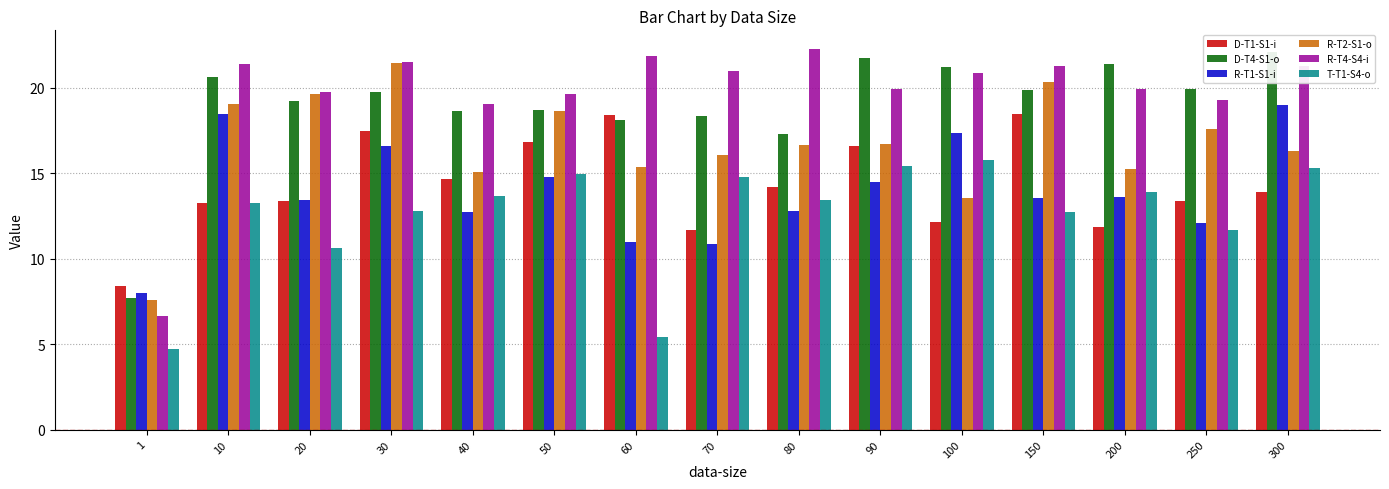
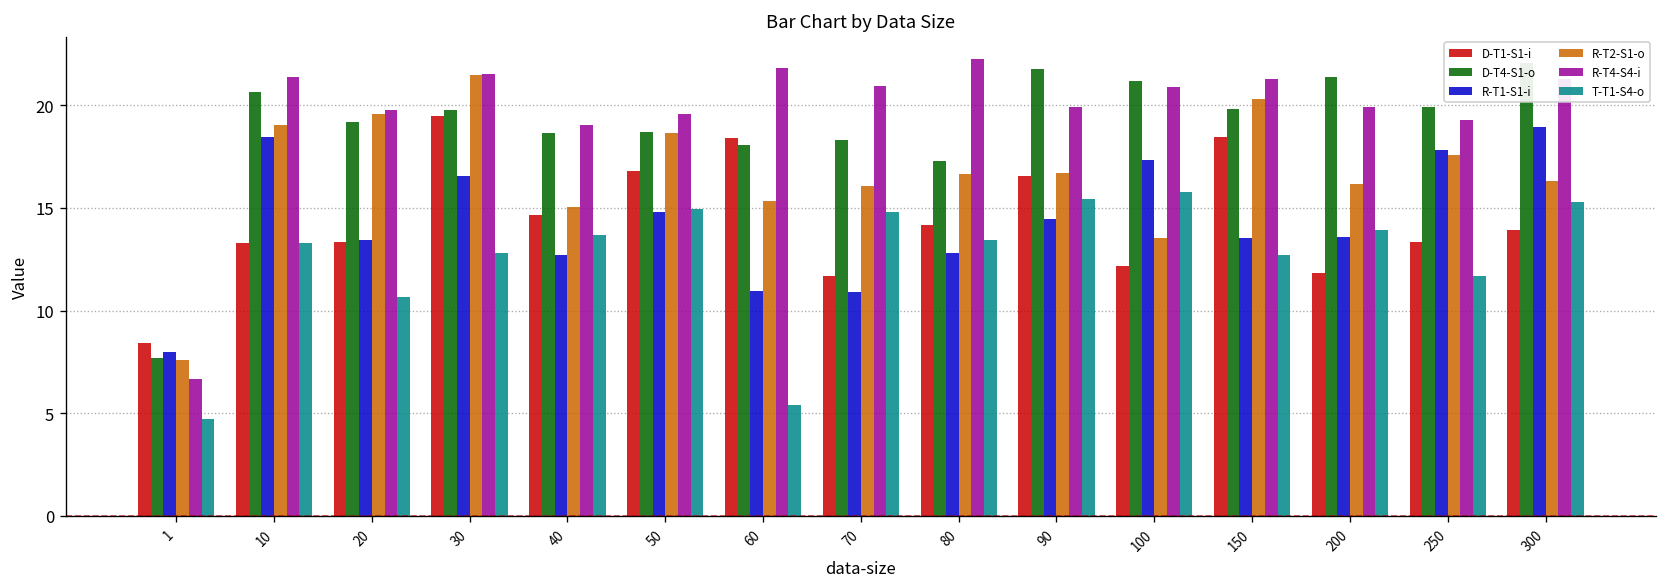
D-T1-S1-i, 30: 17.4 -> 19.5
R-T2-S1-o, 200: 15.3 -> 16.2
R-T1-S1-i, 250: 12.1 -> 17.8
